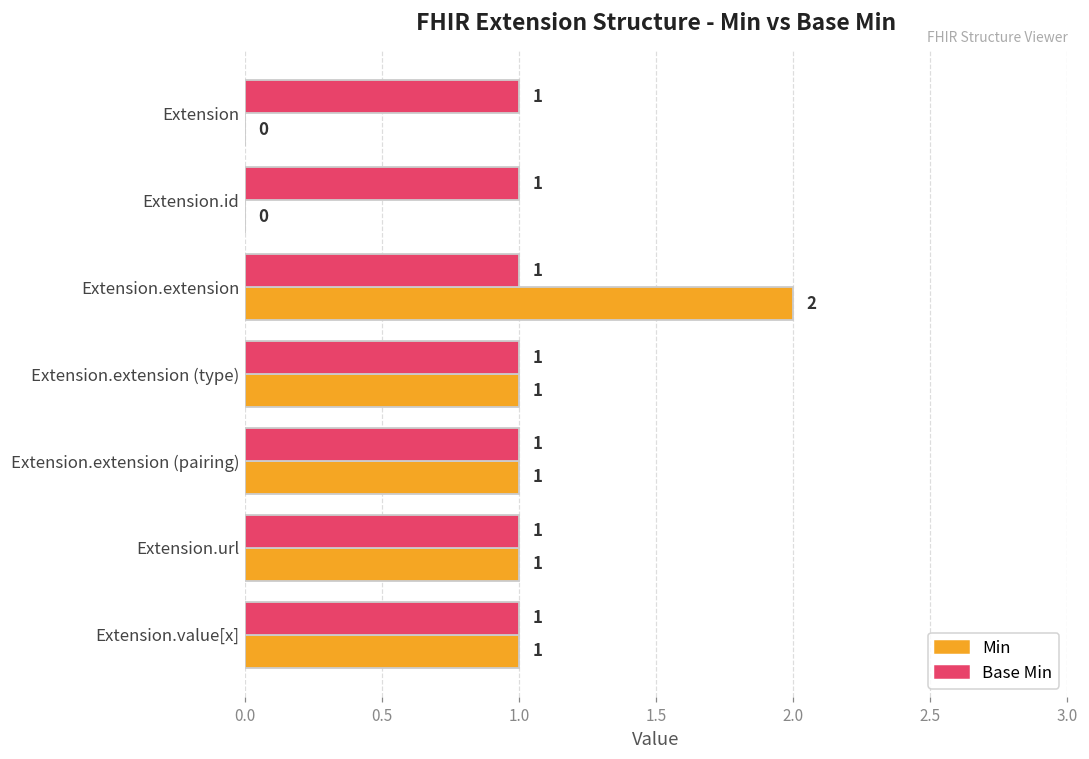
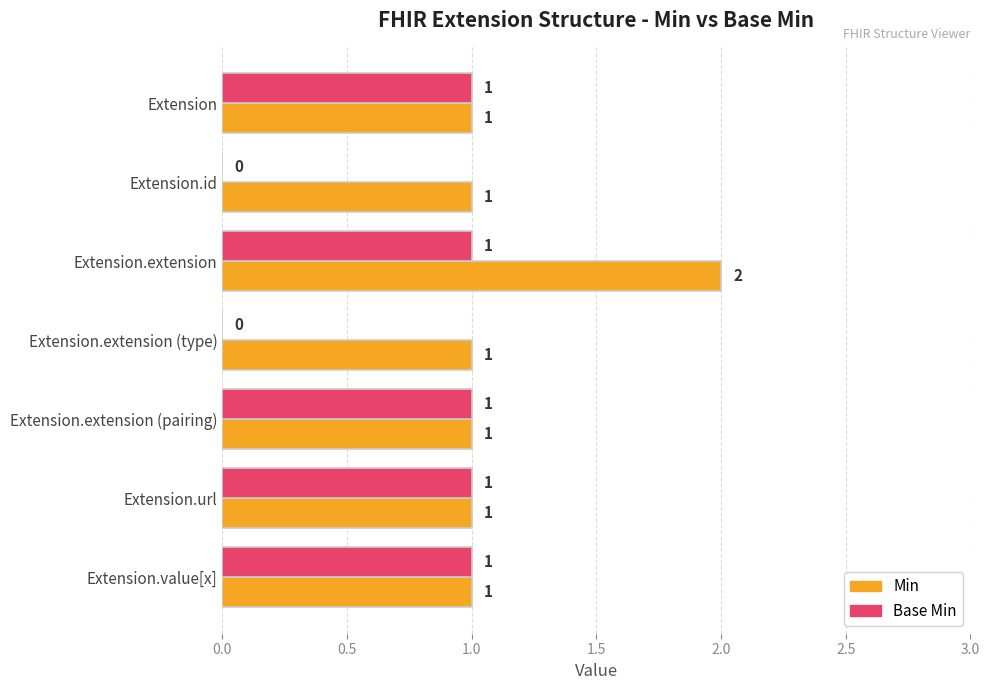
Min, Extension: 0 -> 1
Base Min, Extension.id: 1 -> 0
Min, Extension.id: 0 -> 1
Base Min, Extension.extension (type): 1 -> 0
